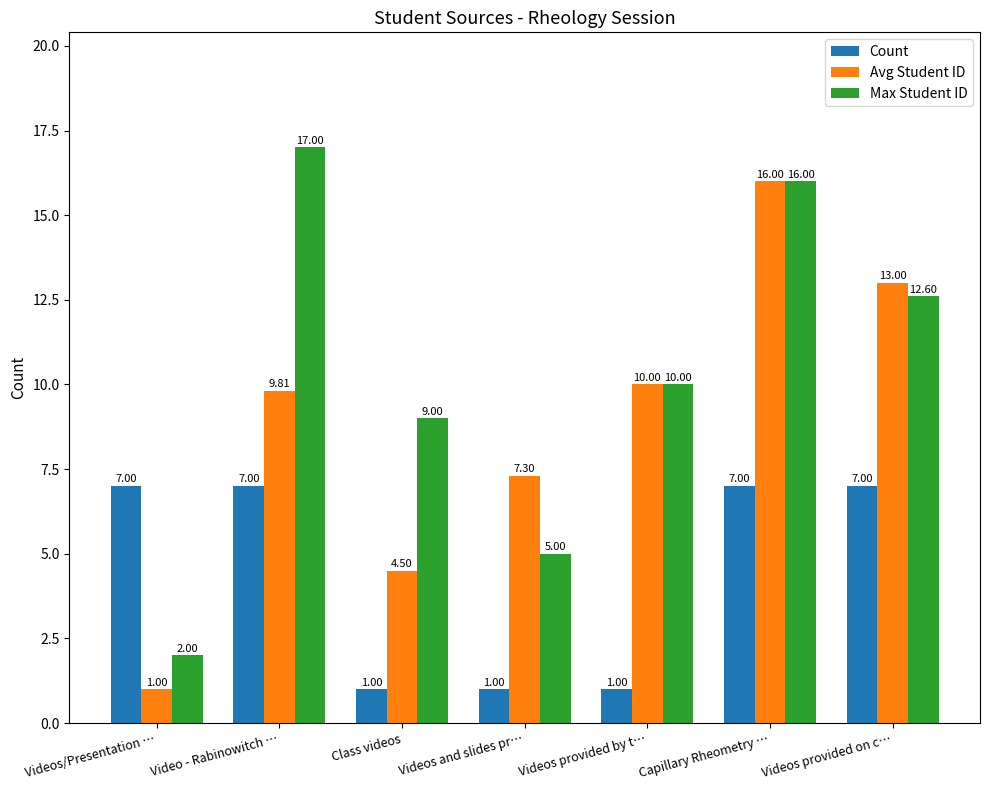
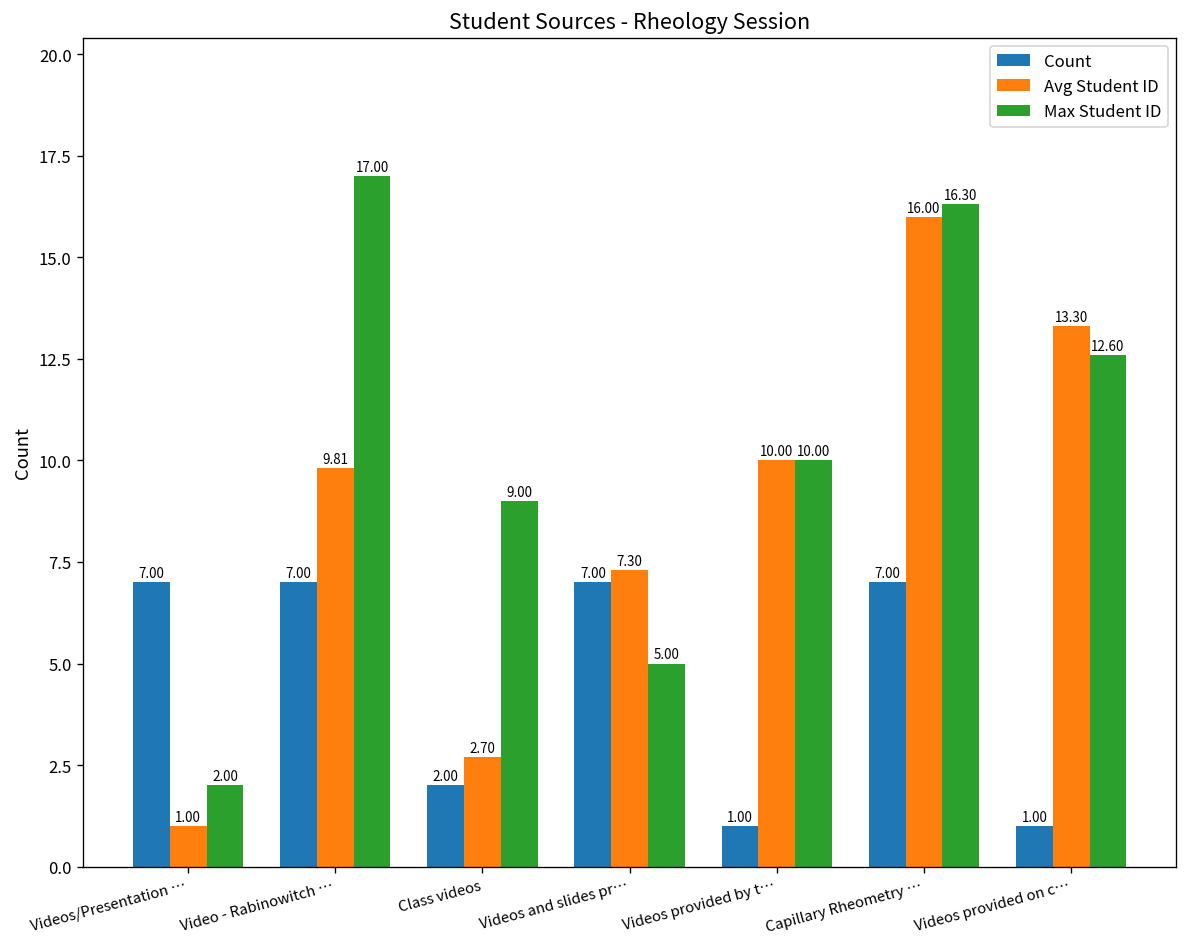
Count, Class videos: 1.00 -> 2.00
Avg Student ID, Class videos: 4.50 -> 2.70
Count, Videos and slides pr…: 1.00 -> 7.00
Max Student ID, Capillary Rheometry …: 16.00 -> 16.30
Count, Videos provided on c…: 7.00 -> 1.00
Avg Student ID, Videos provided on c…: 13.00 -> 13.30
